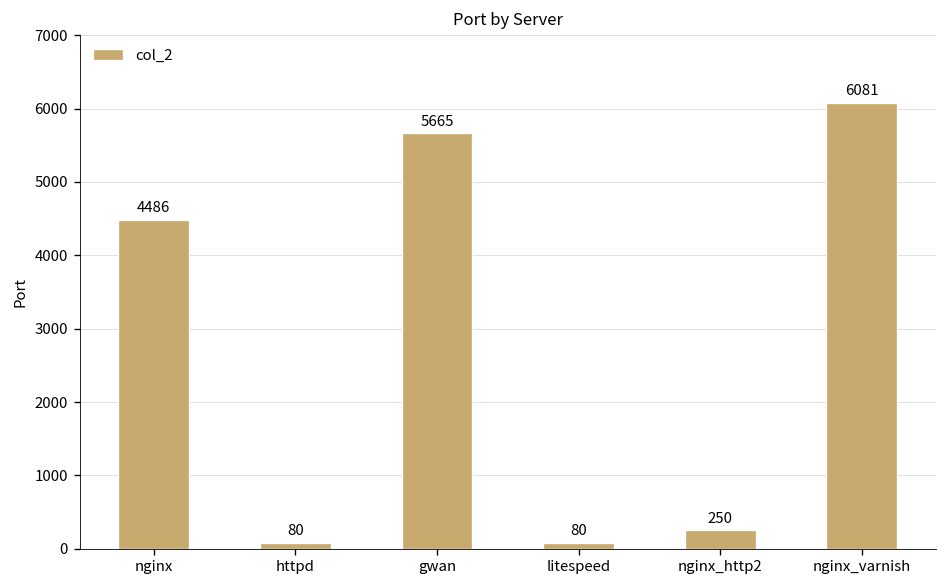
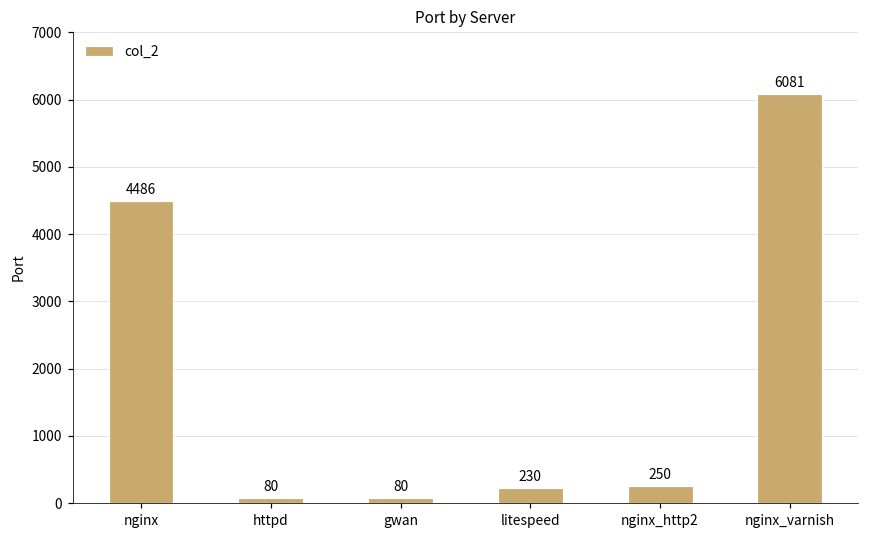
gwan: 5665 -> 80
litespeed: 80 -> 230
